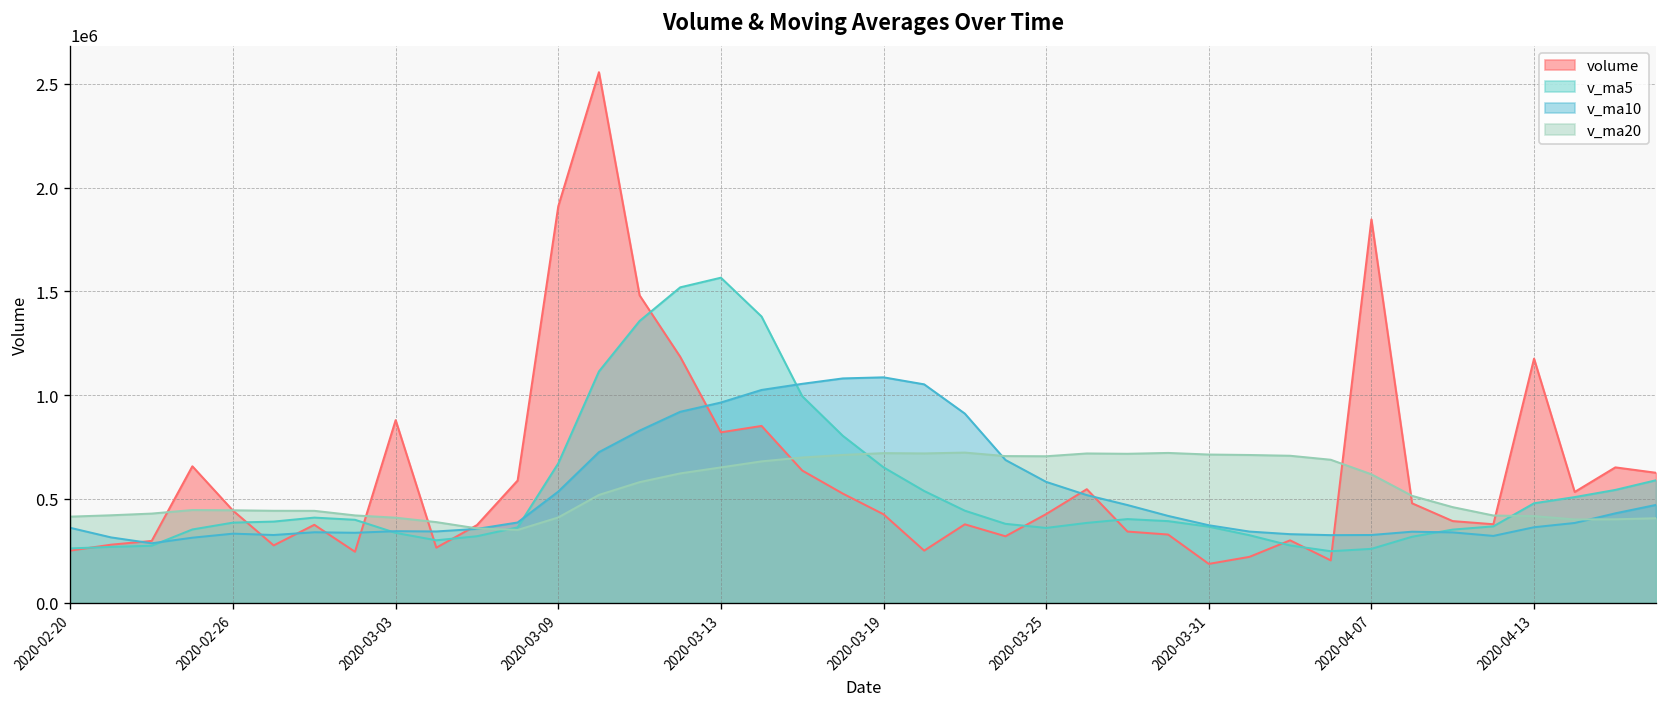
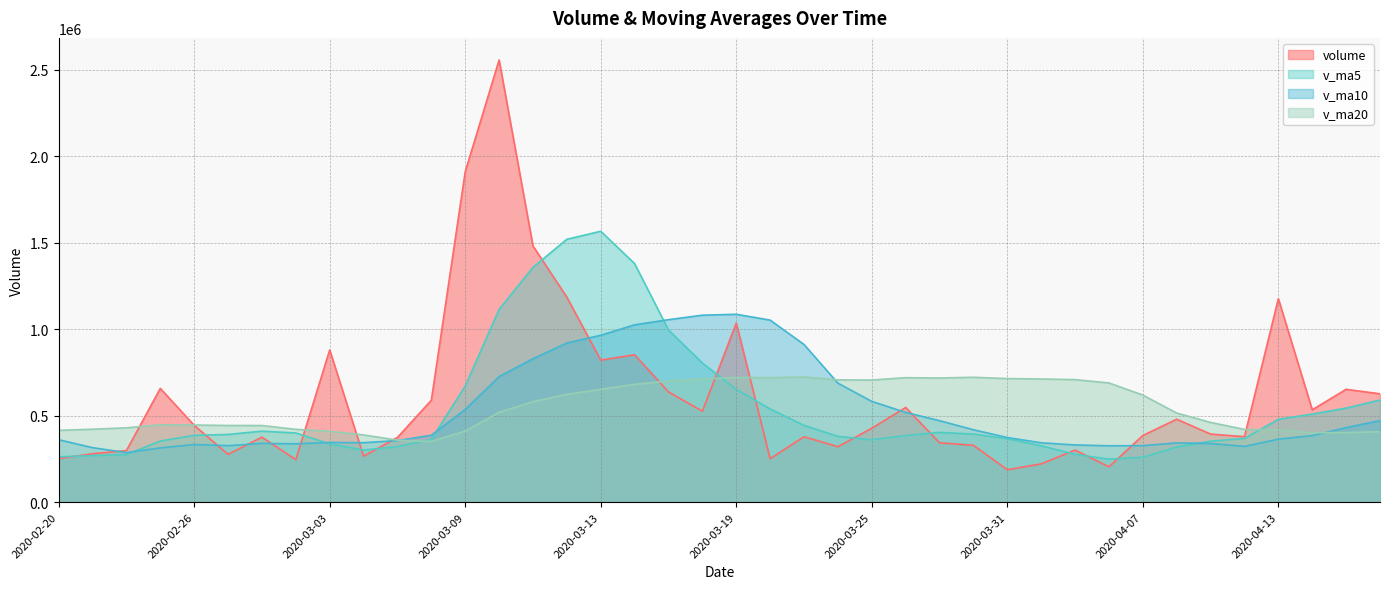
volume, 2020-03-19: 430000 -> 1030000
volume, 2020-04-07: 1850000 -> 380000
